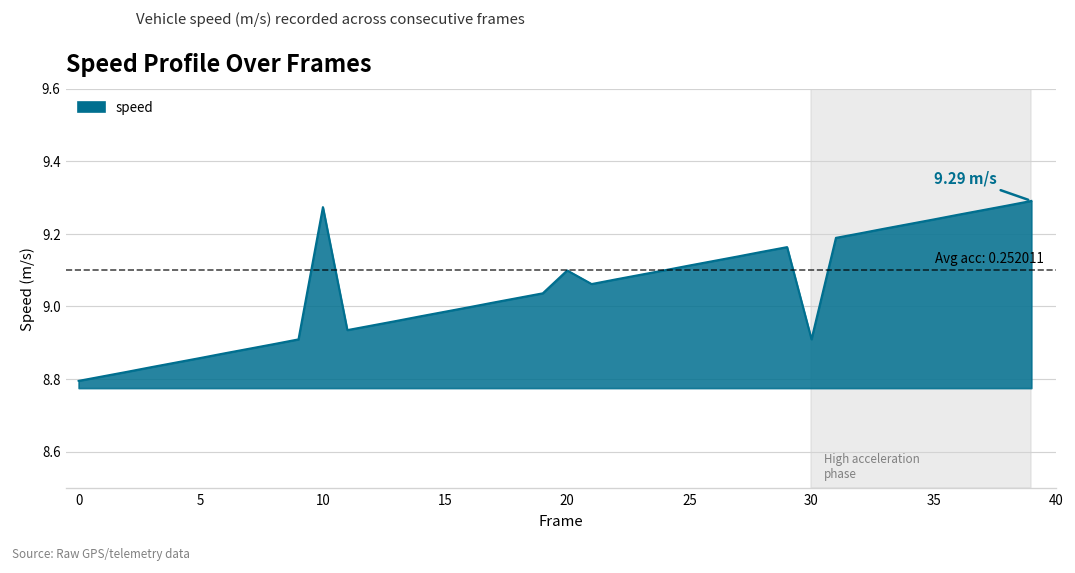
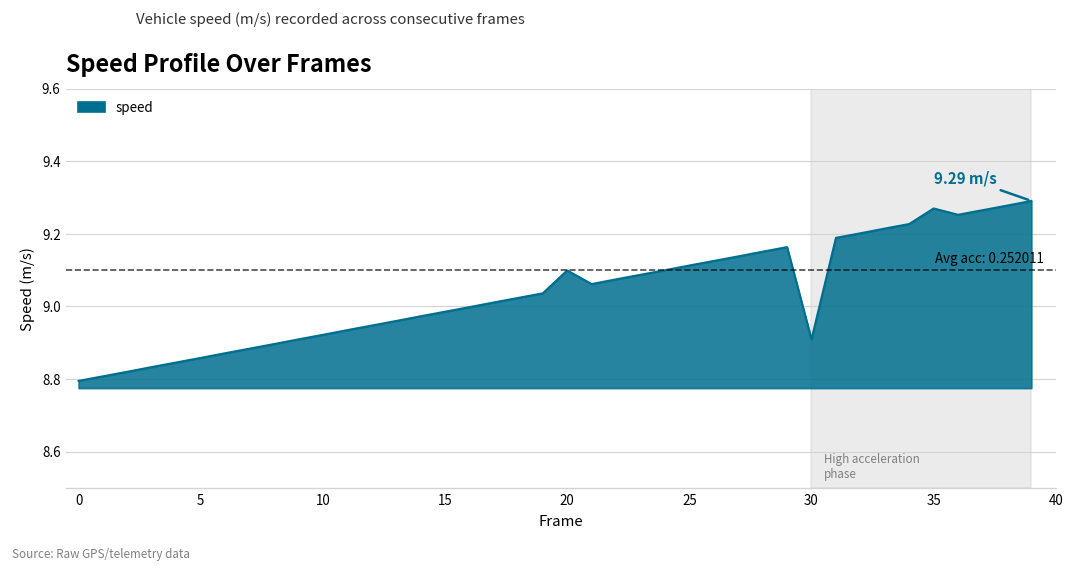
10: 9.27 -> 8.92
35: 9.24 -> 9.27
